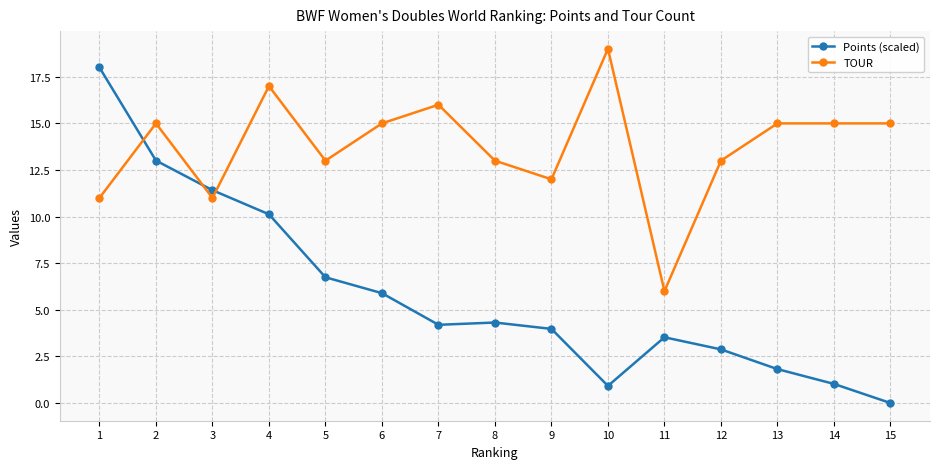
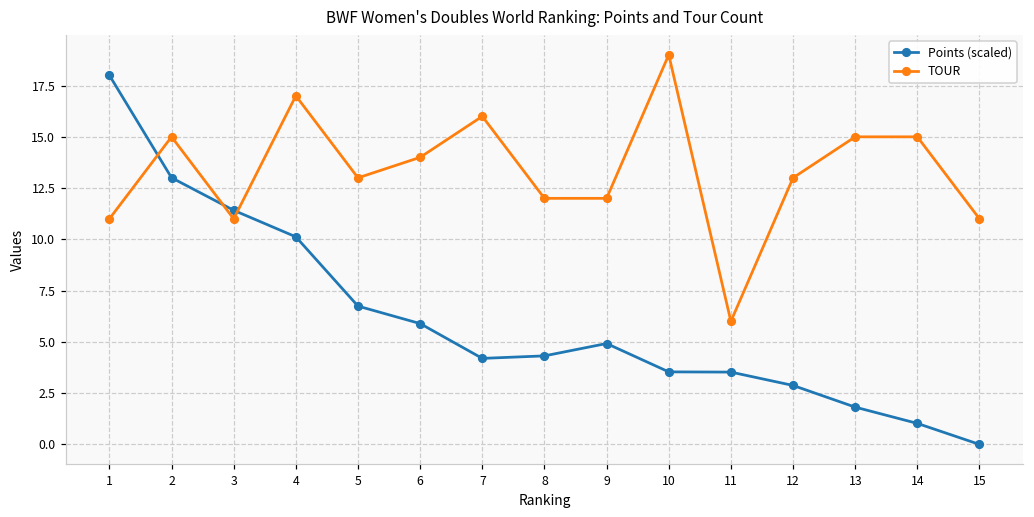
TOUR, 6: 15 -> 14
TOUR, 8: 13 -> 12
Points (scaled), 9: 4.0 -> 4.9
Points (scaled), 10: 0.9 -> 3.5
TOUR, 15: 15 -> 11
